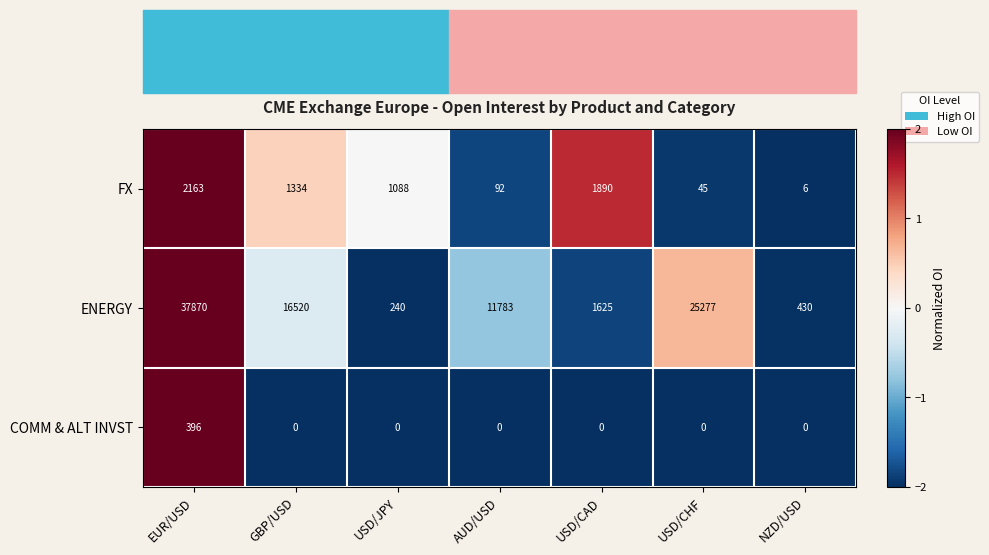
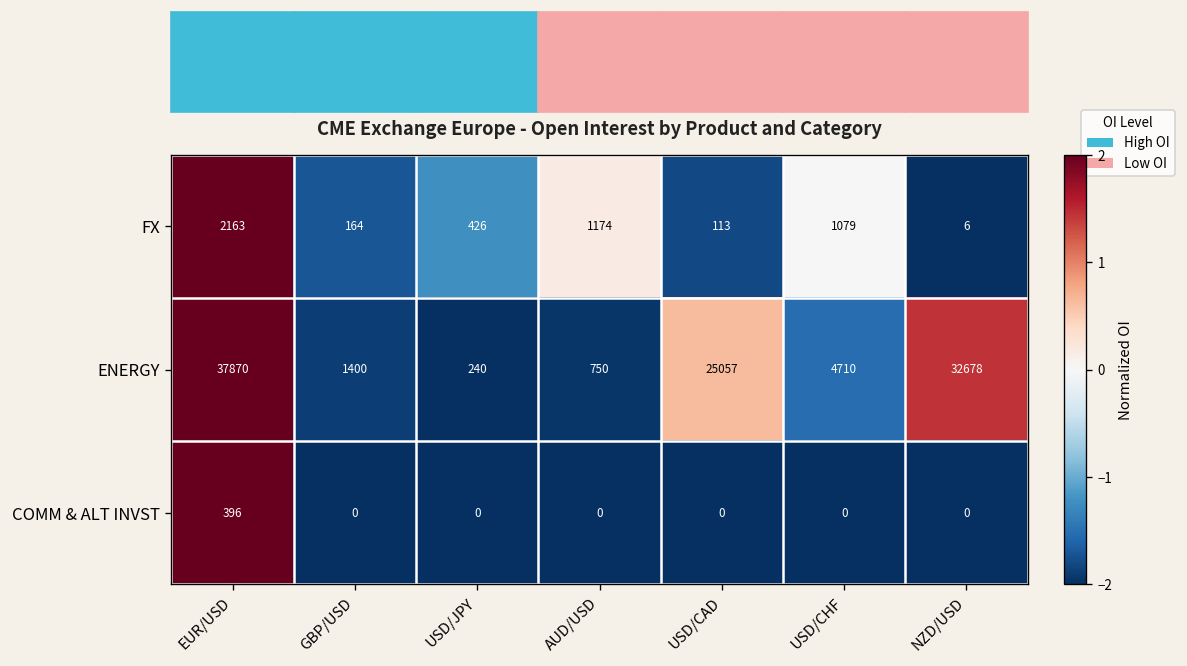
FX, GBP/USD: 1334 -> 164
FX, USD/JPY: 1088 -> 426
FX, AUD/USD: 92 -> 1174
FX, USD/CAD: 1890 -> 113
FX, USD/CHF: 45 -> 1079
ENERGY, GBP/USD: 16520 -> 1400
ENERGY, AUD/USD: 11783 -> 750
ENERGY, USD/CAD: 1625 -> 25057
ENERGY, USD/CHF: 25277 -> 4710
ENERGY, NZD/USD: 430 -> 32678
